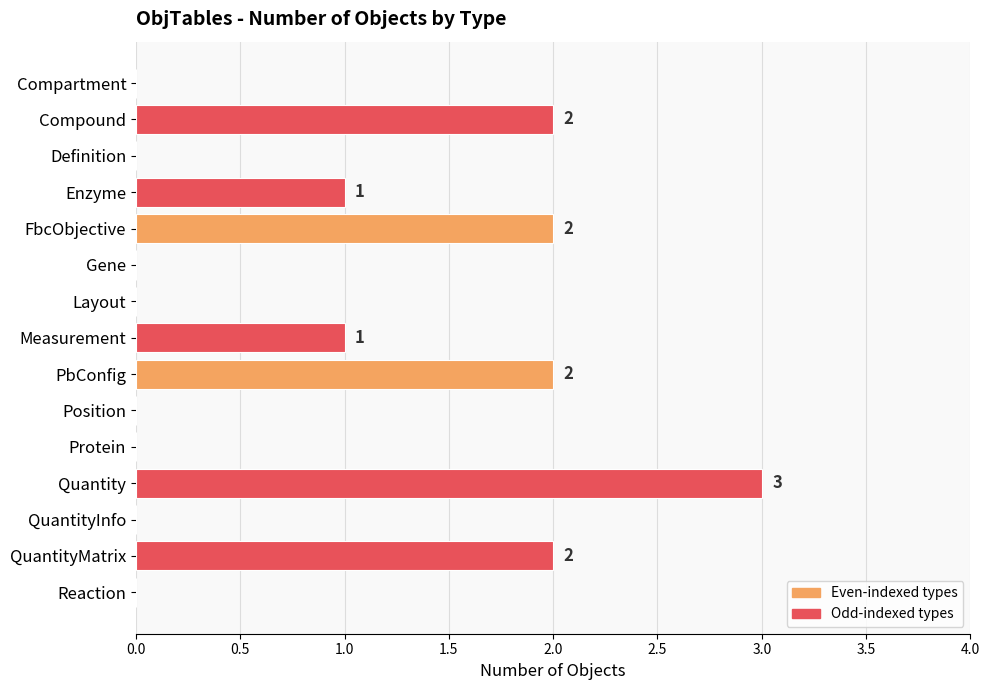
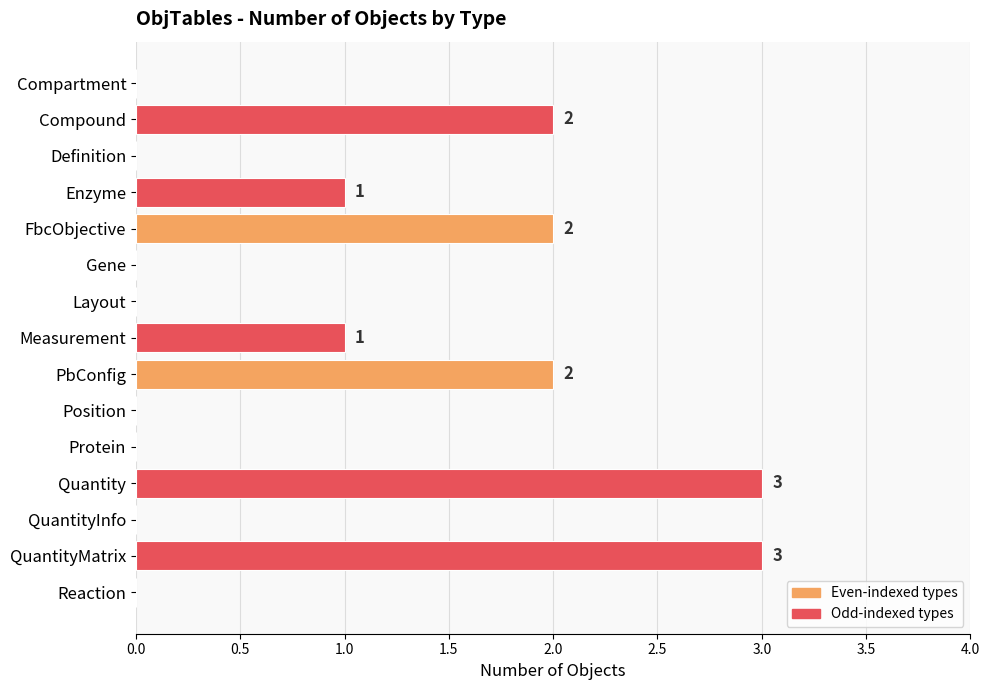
QuantityMatrix: 2 -> 3
